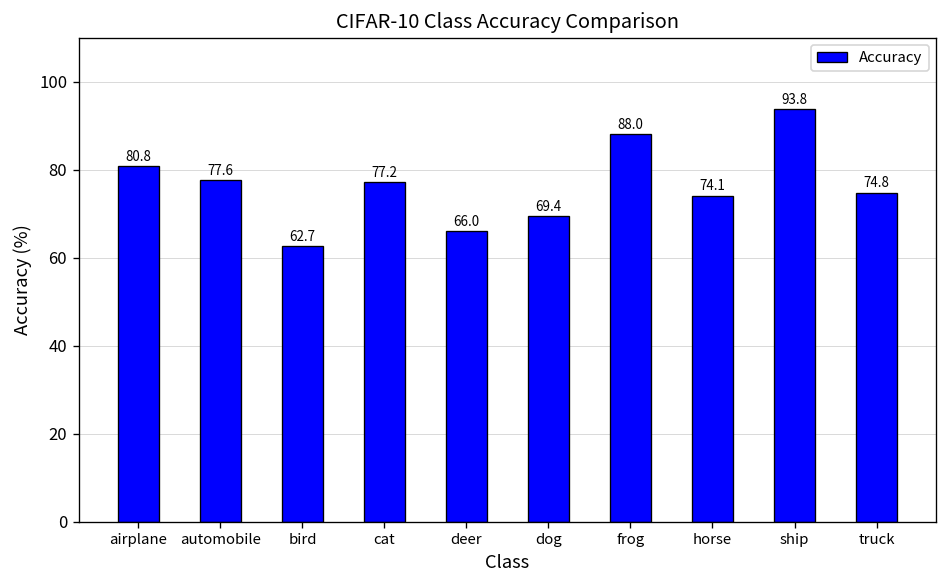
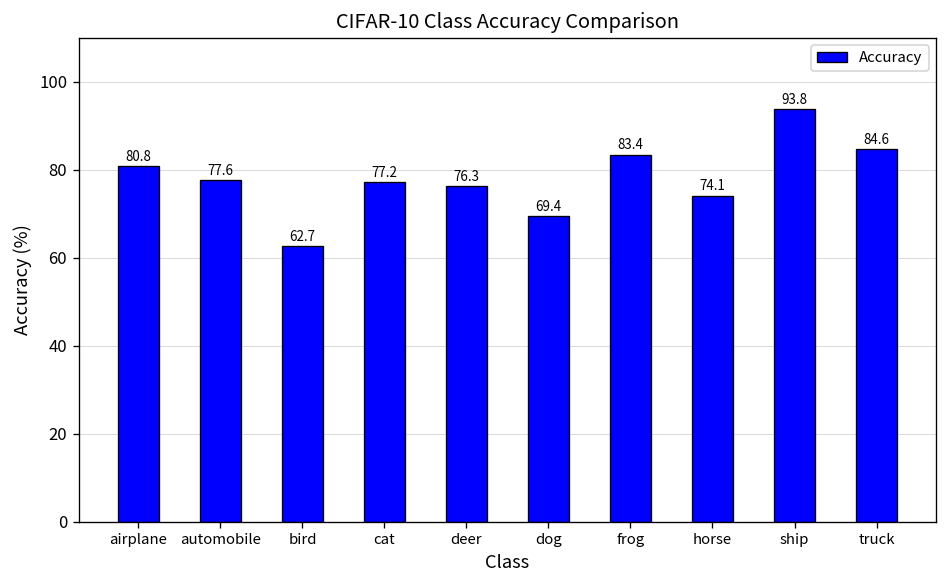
deer: 66.0 -> 76.3
frog: 88.0 -> 83.4
truck: 74.8 -> 84.6
